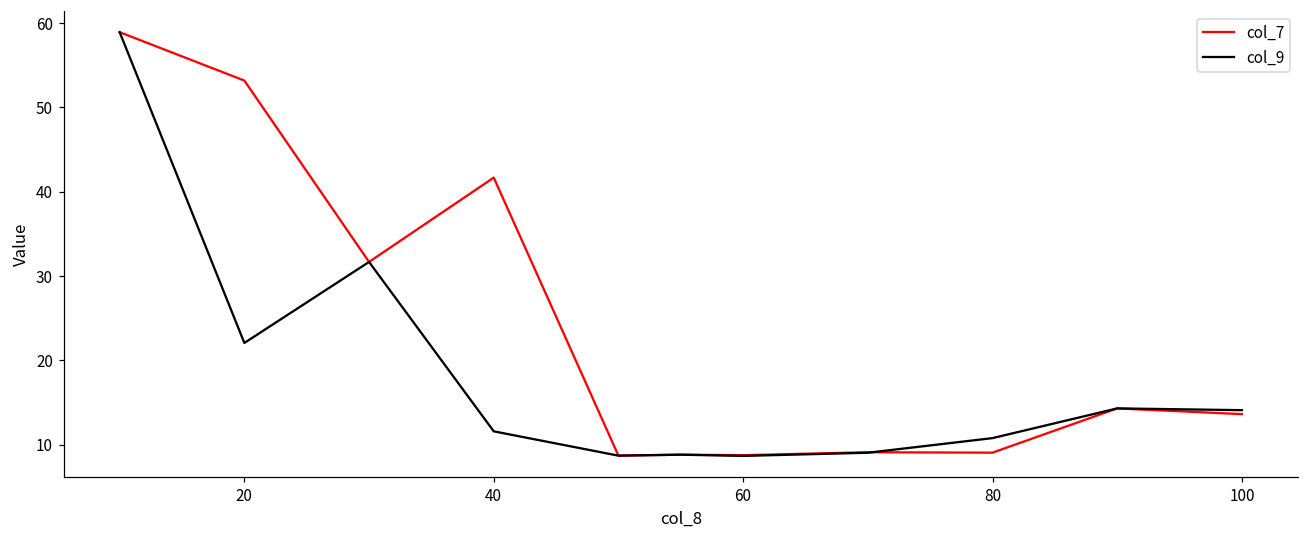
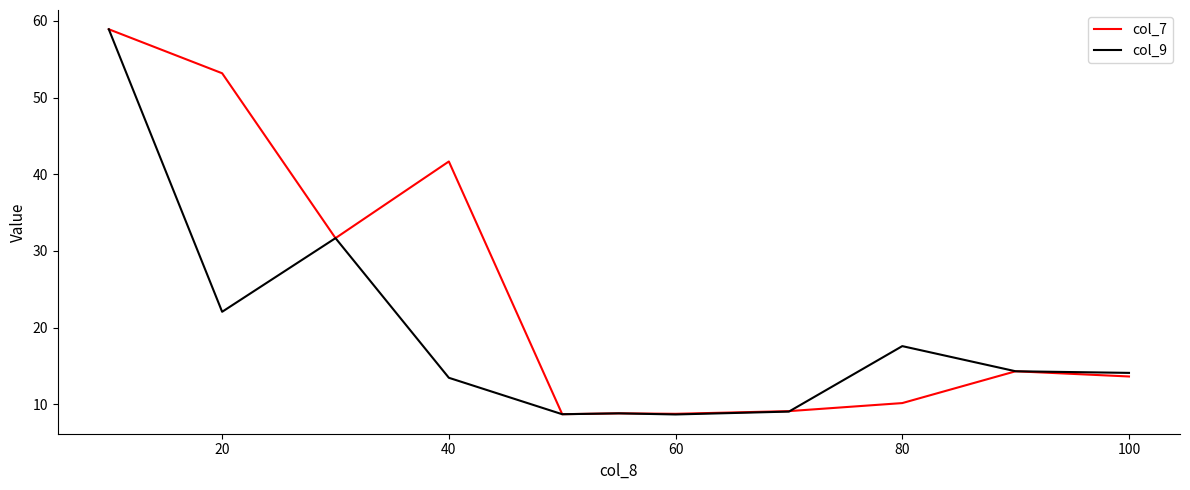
col_9, 40: 12 -> 13
col_7, 80: 9 -> 10
col_9, 80: 11 -> 18
